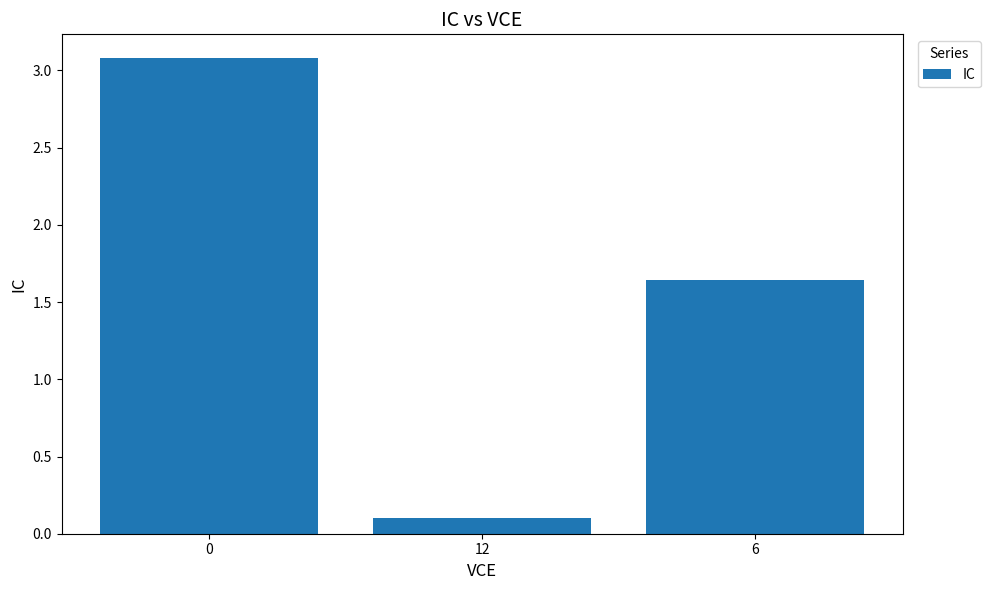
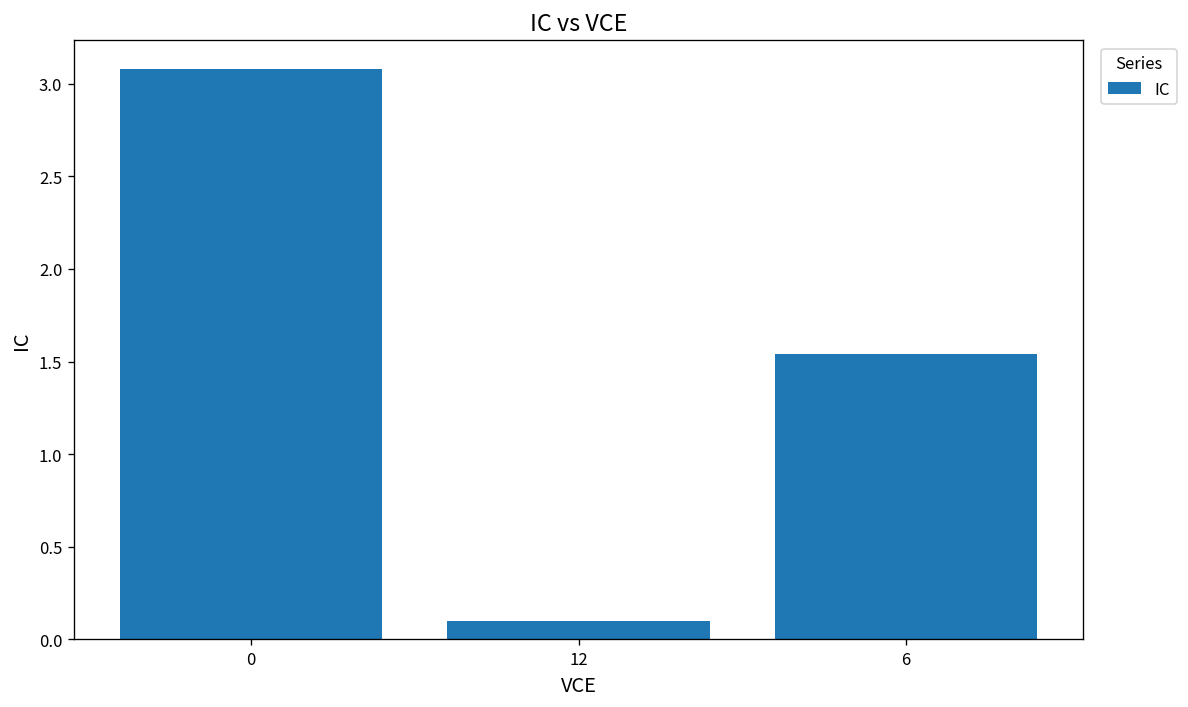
6: 1.64 -> 1.54
